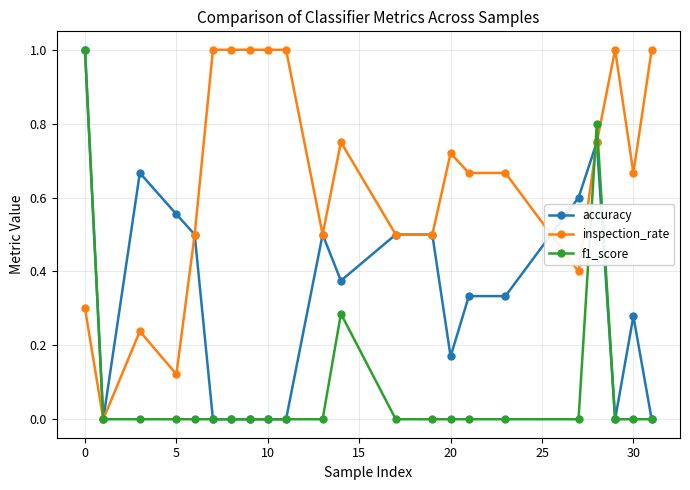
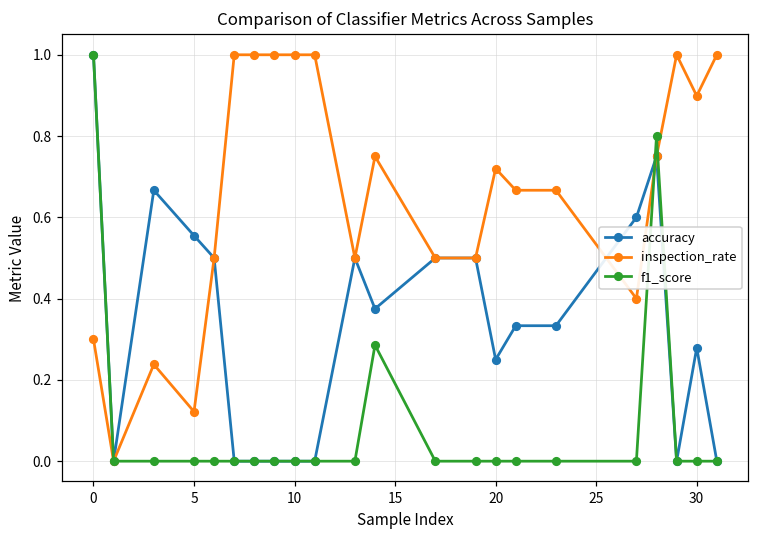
accuracy, 20: 0.17 -> 0.25
inspection_rate, 30: 0.67 -> 0.90
